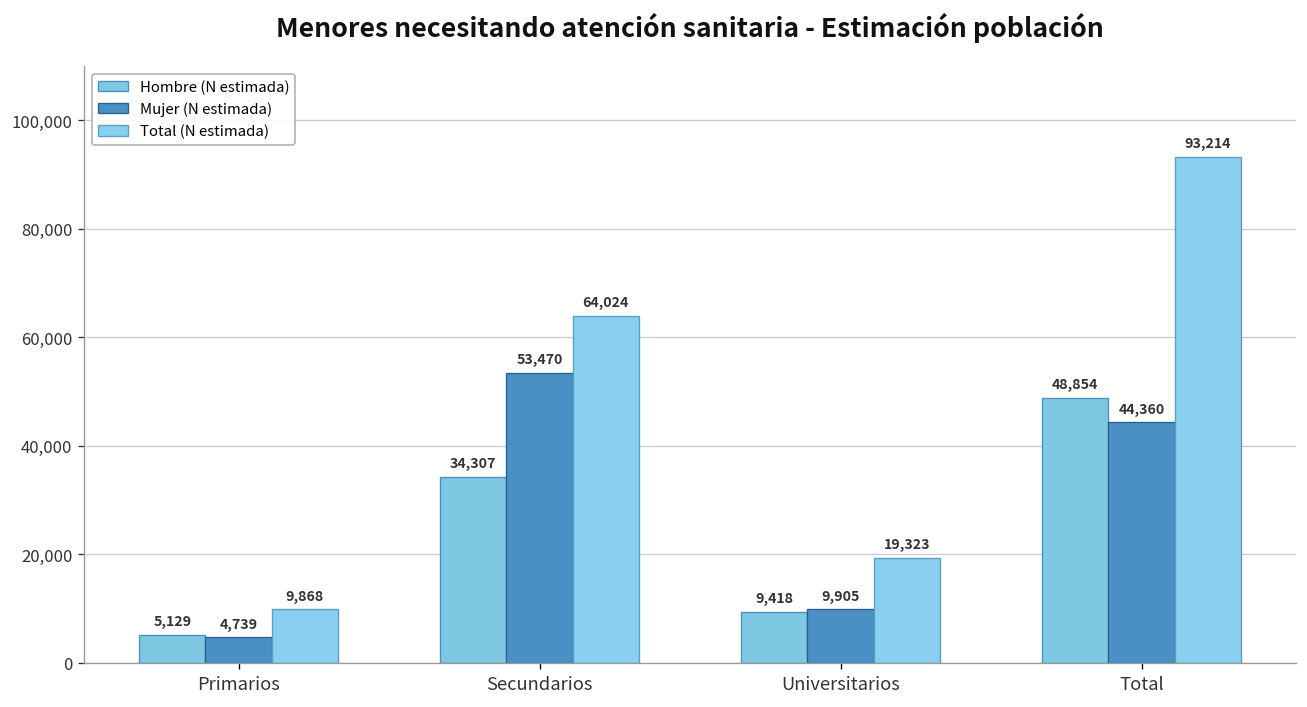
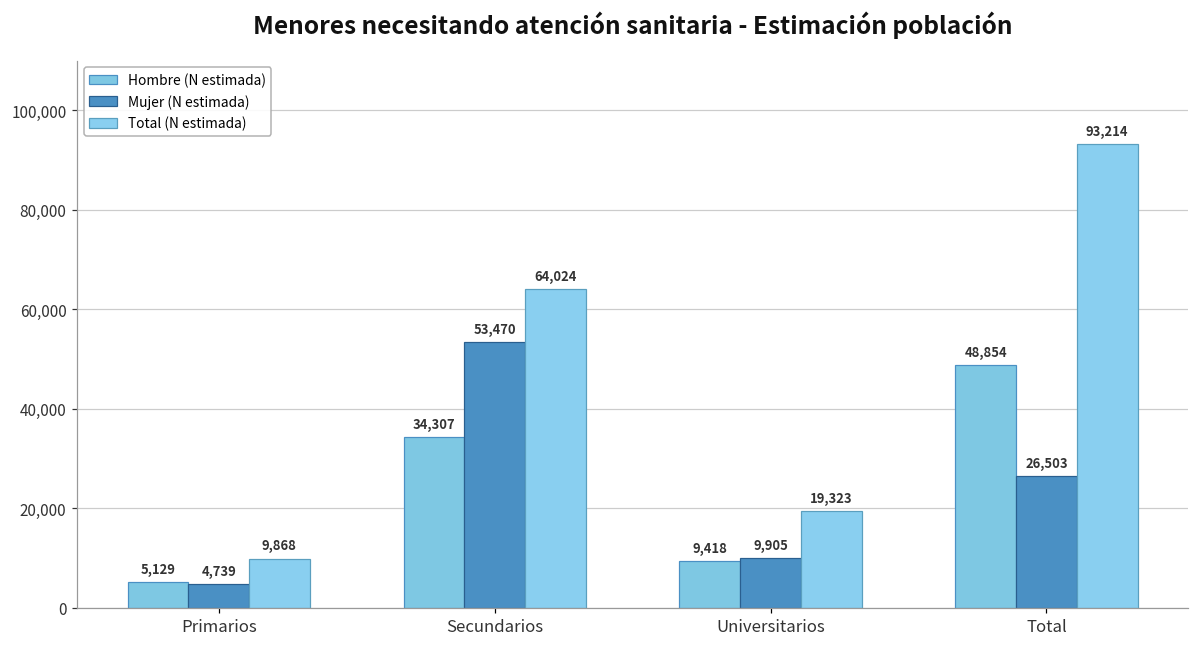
Mujer (N estimada), Total: 44,360 -> 26,503
